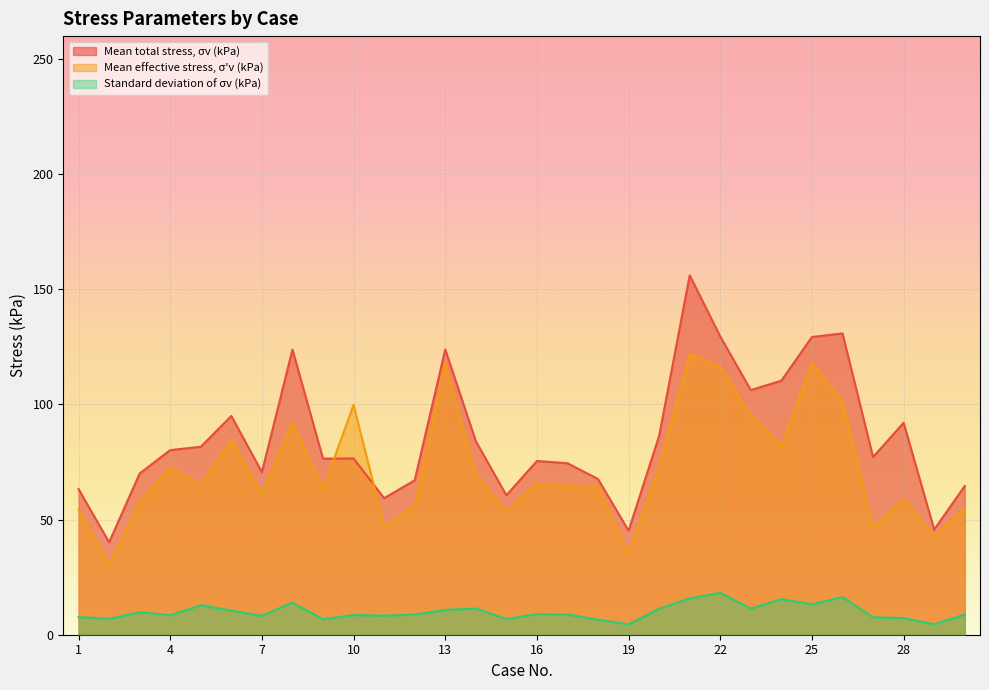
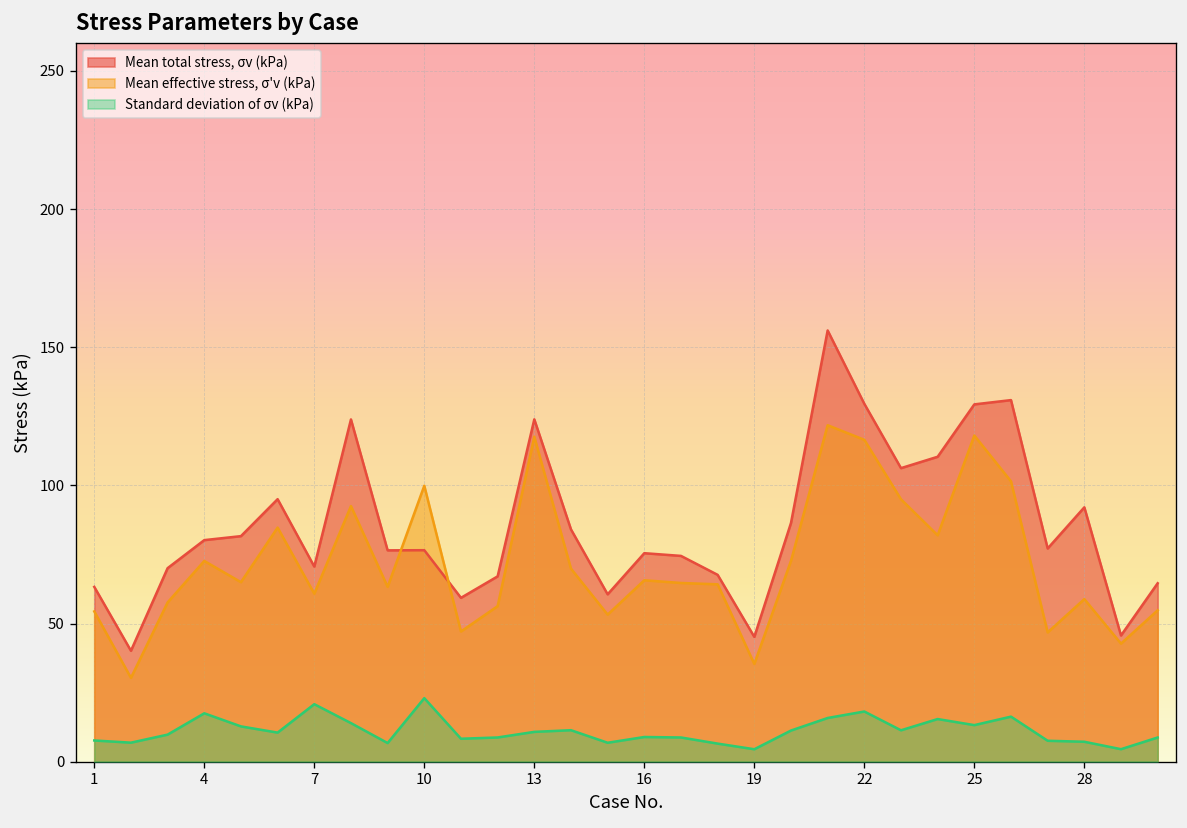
Standard deviation of σv (kPa), 4: 8 -> 18
Standard deviation of σv (kPa), 7: 8 -> 21
Standard deviation of σv (kPa), 10: 9 -> 23
